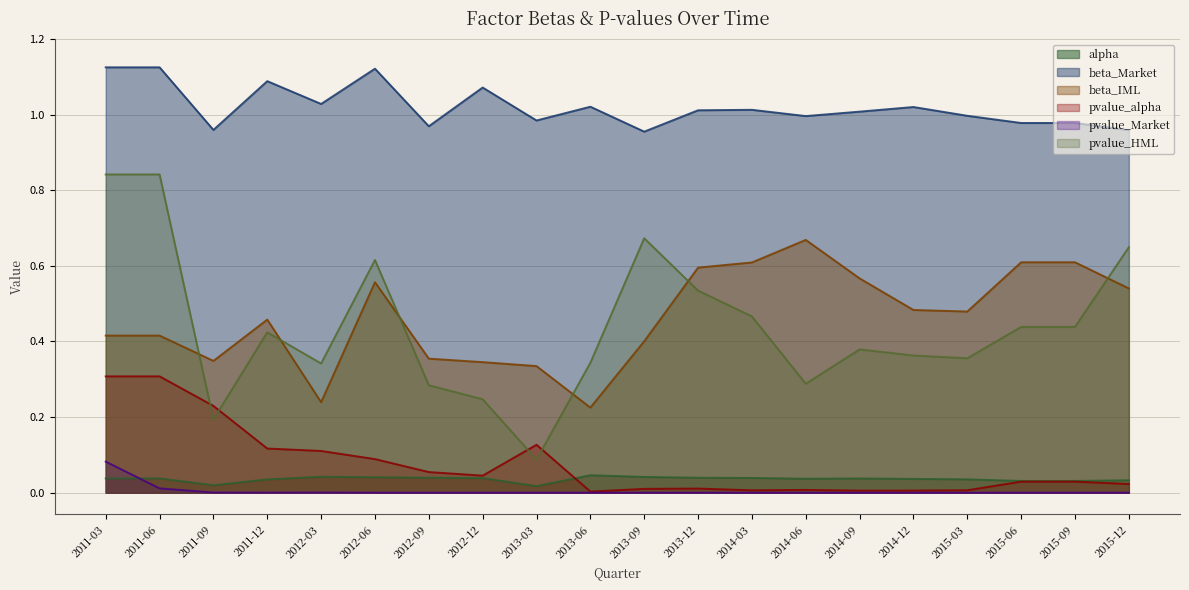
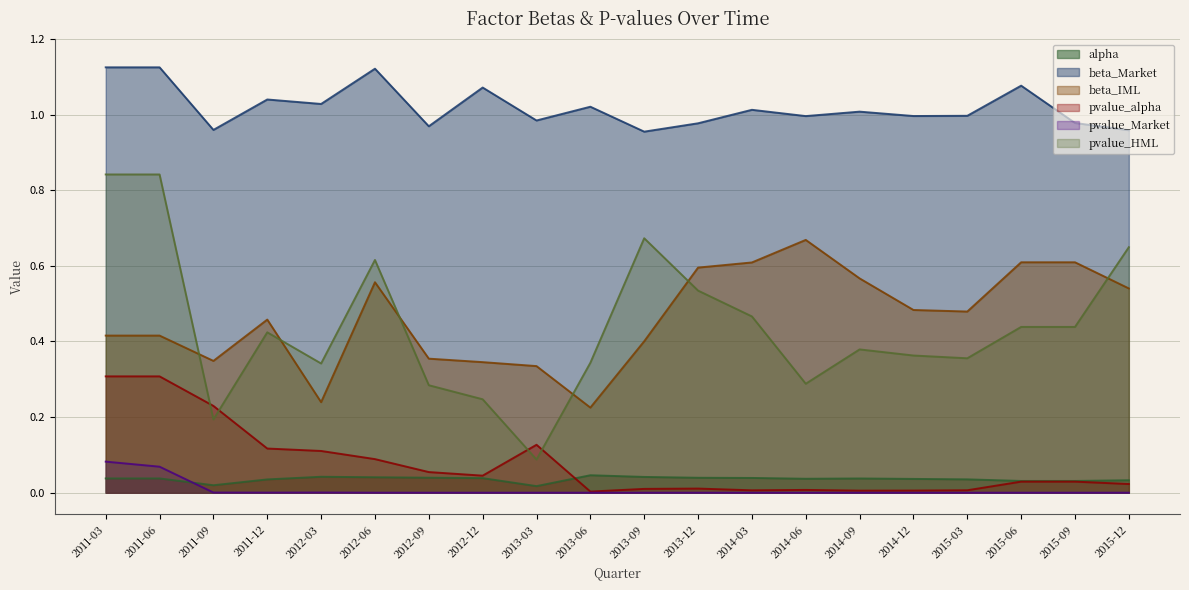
pvalue_Market, 2011-06: 0.01 -> 0.07
beta_Market, 2011-12: 1.09 -> 1.04
beta_Market, 2013-12: 1.01 -> 0.98
beta_Market, 2014-12: 1.02 -> 1.00
beta_Market, 2015-06: 0.98 -> 1.08
